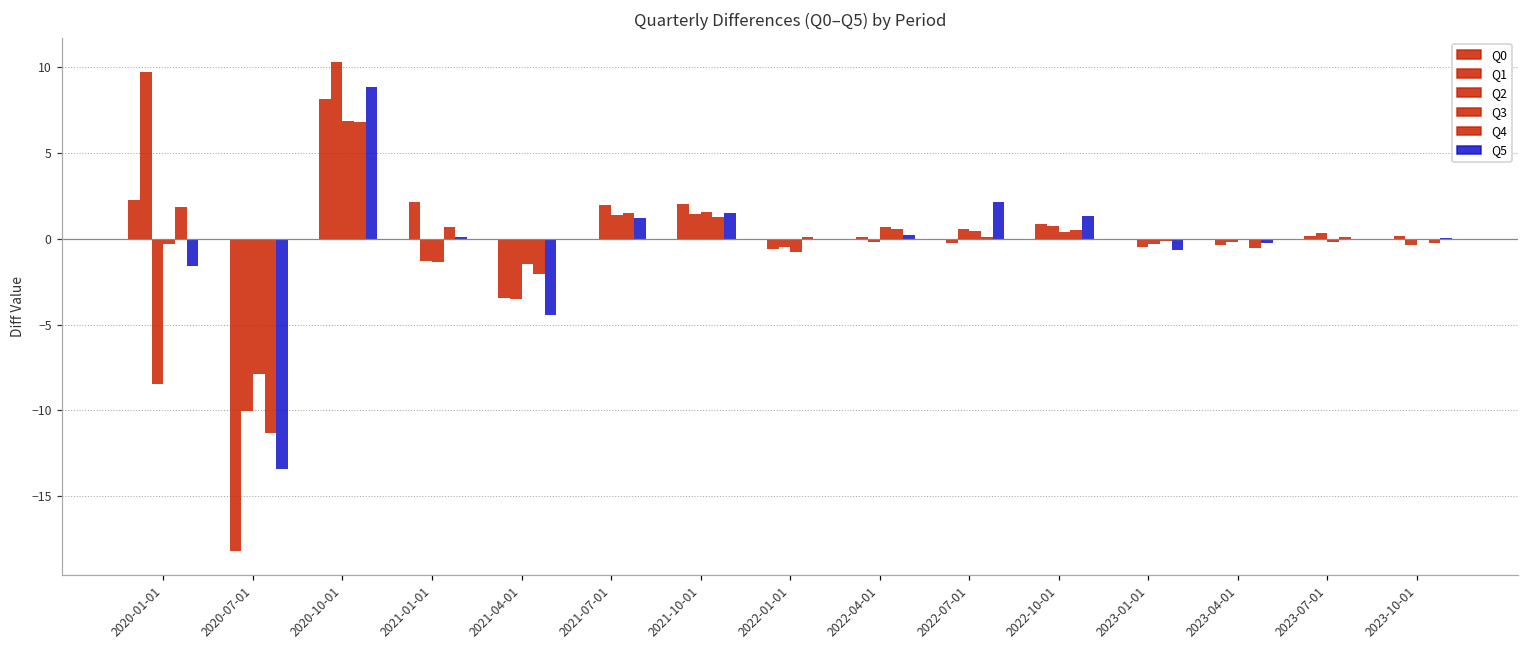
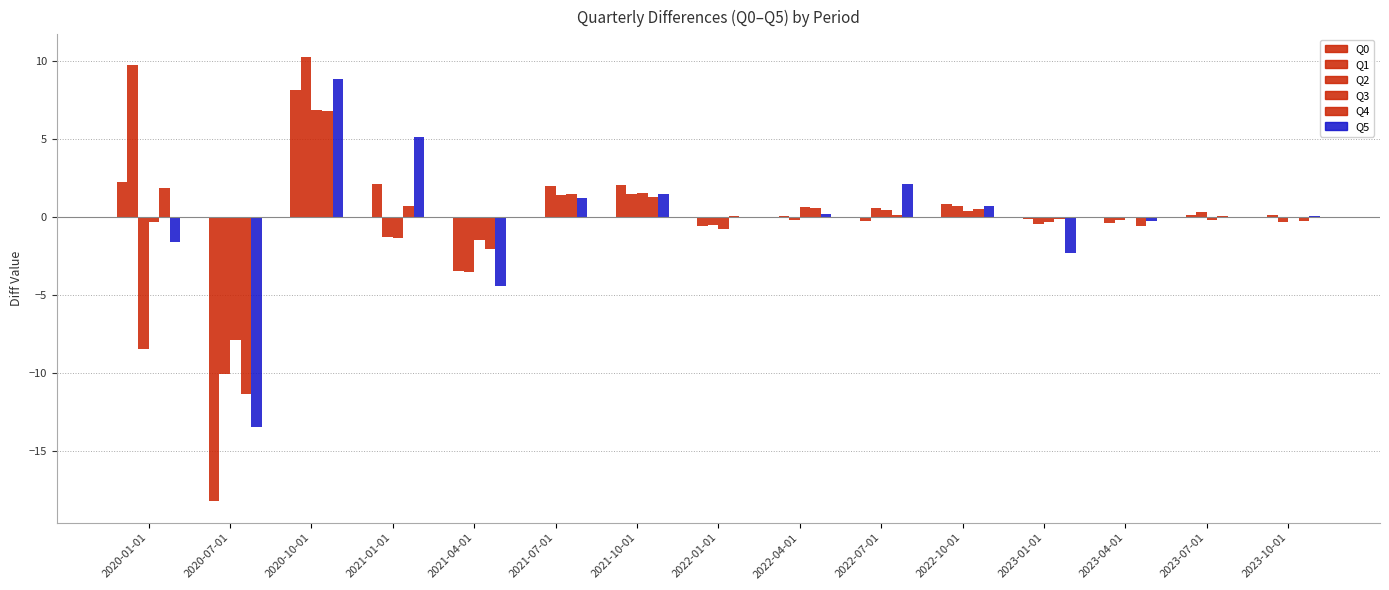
Q5, 2021-01-01: 0.1 -> 5.1
Q5, 2022-10-01: 1.3 -> 0.7
Q5, 2023-01-01: -0.6 -> -2.3
